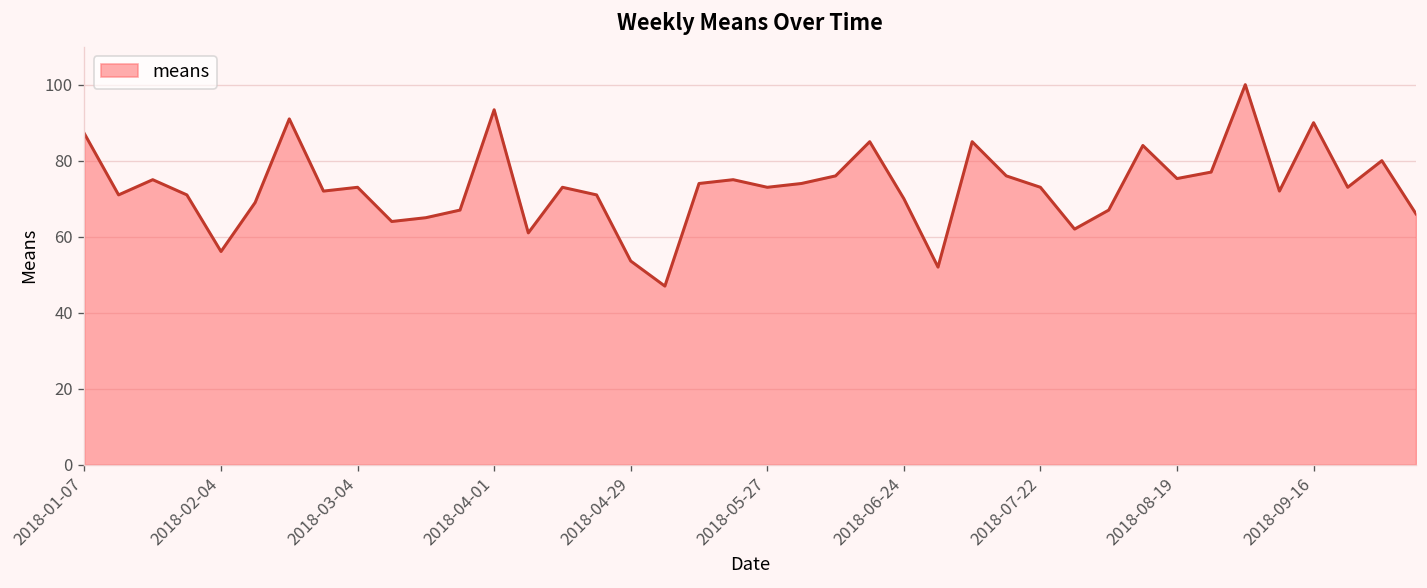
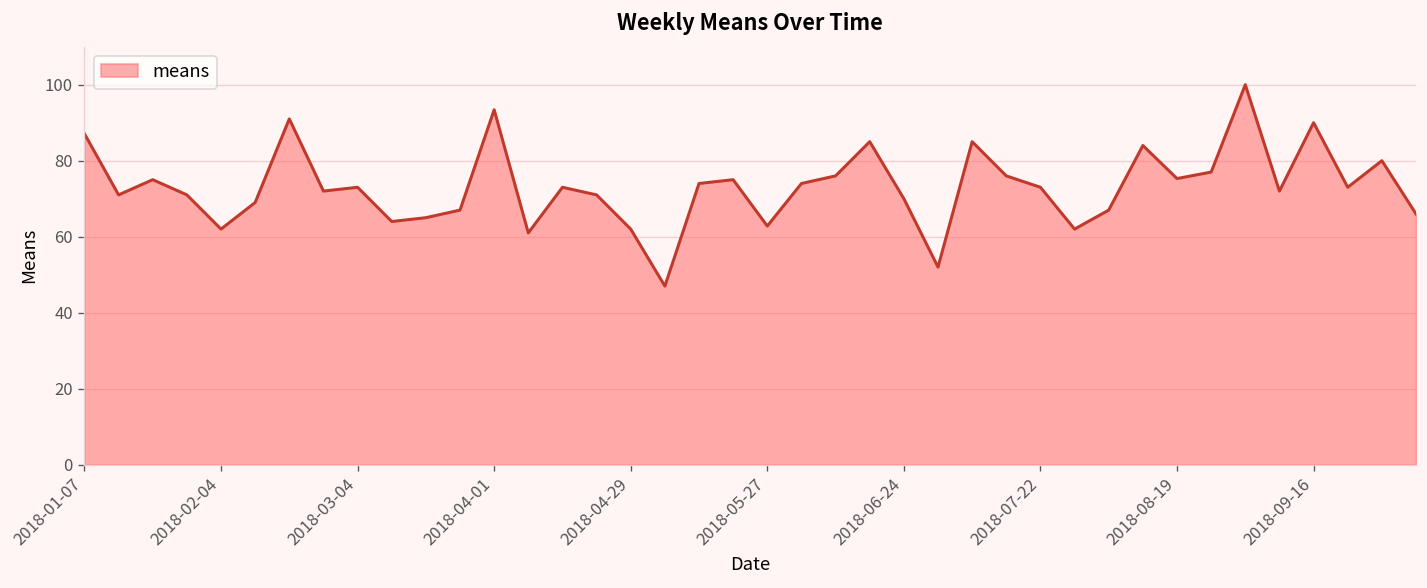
2018-02-04: 56 -> 62
2018-04-29: 54 -> 62
2018-05-27: 73 -> 63
